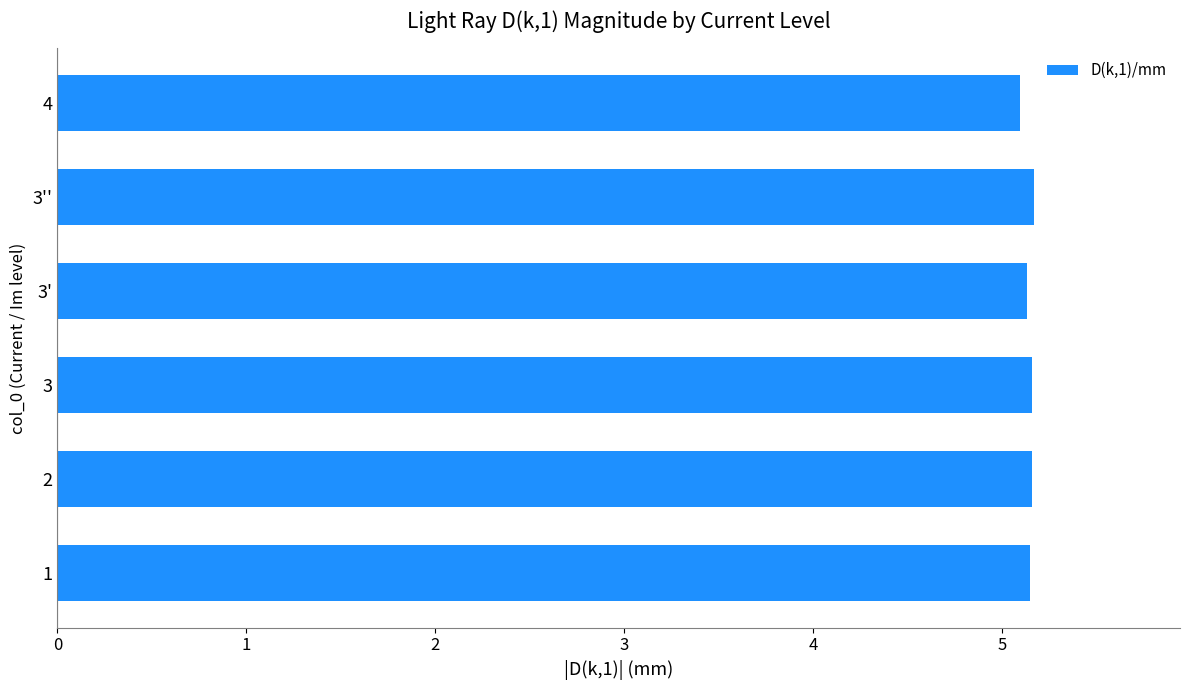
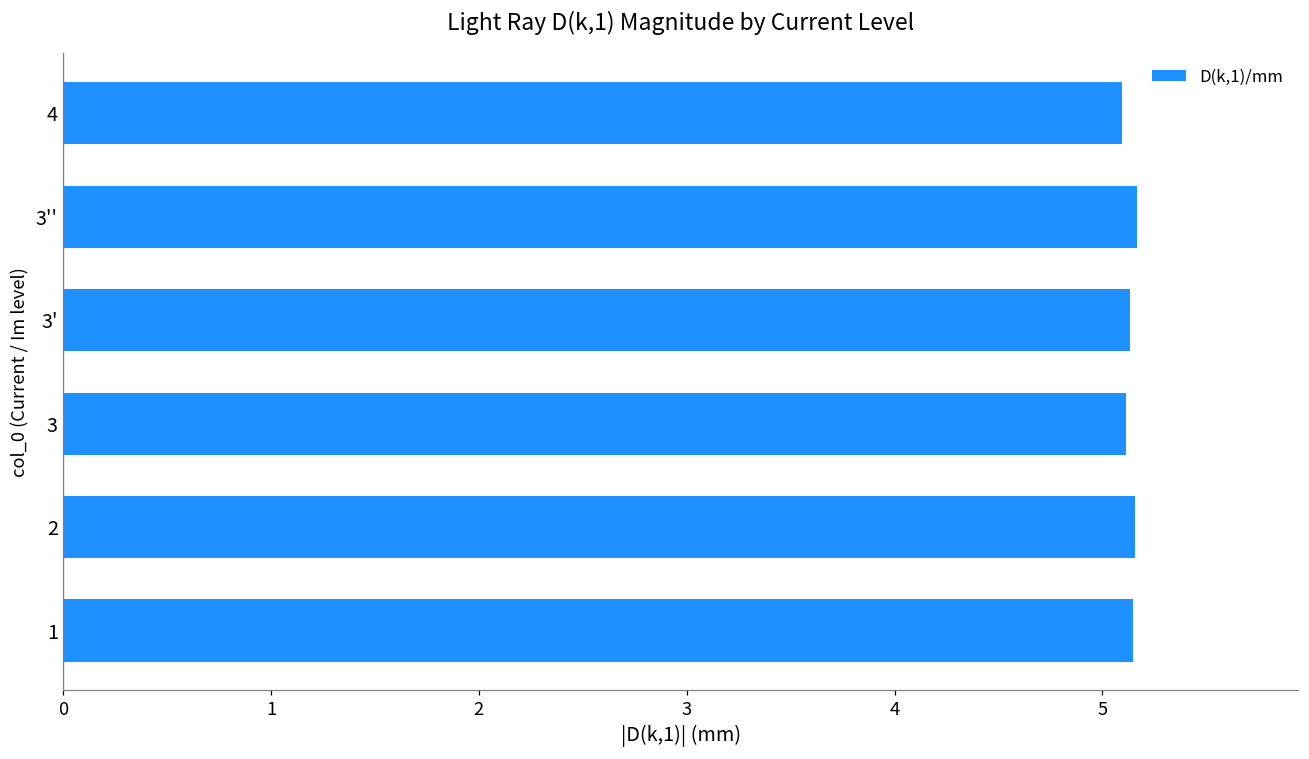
3: 5.16 -> 5.11
